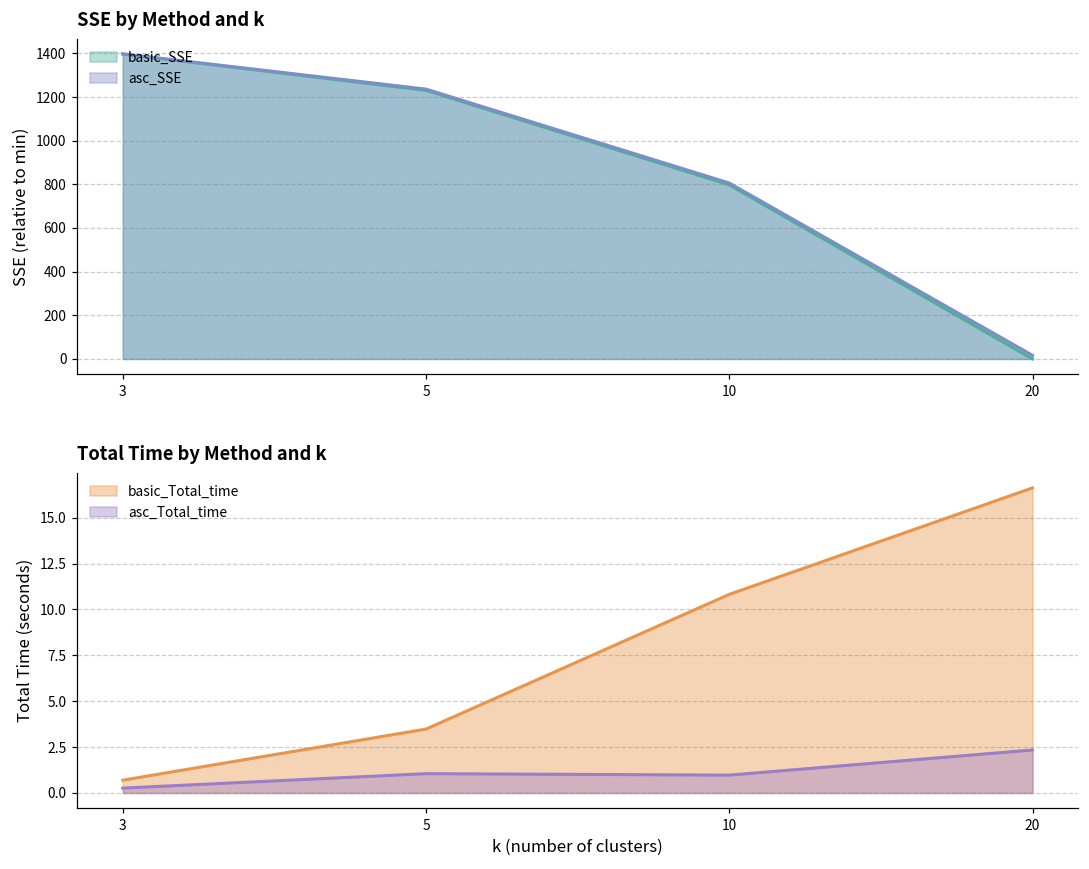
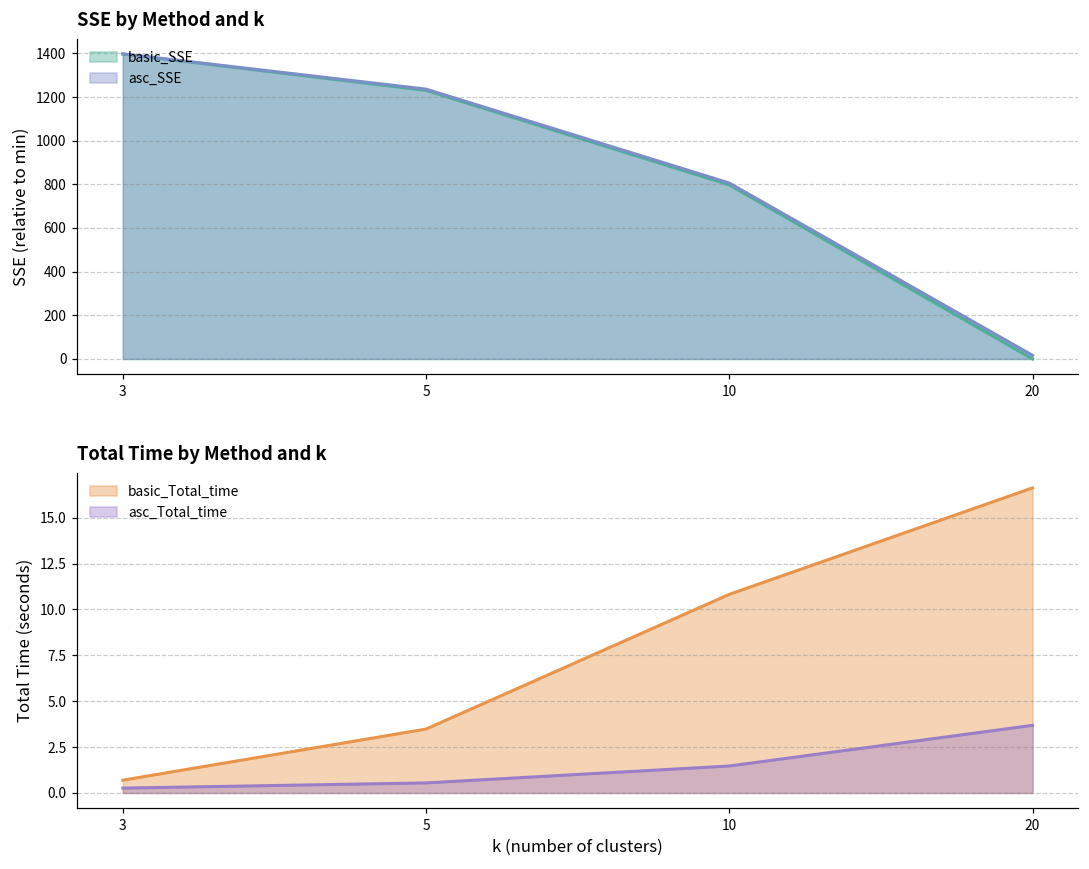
Total Time by Method and k, asc_Total_time, 5: 1.1 -> 0.5
Total Time by Method and k, asc_Total_time, 10: 1.0 -> 1.5
Total Time by Method and k, asc_Total_time, 20: 2.3 -> 3.7
